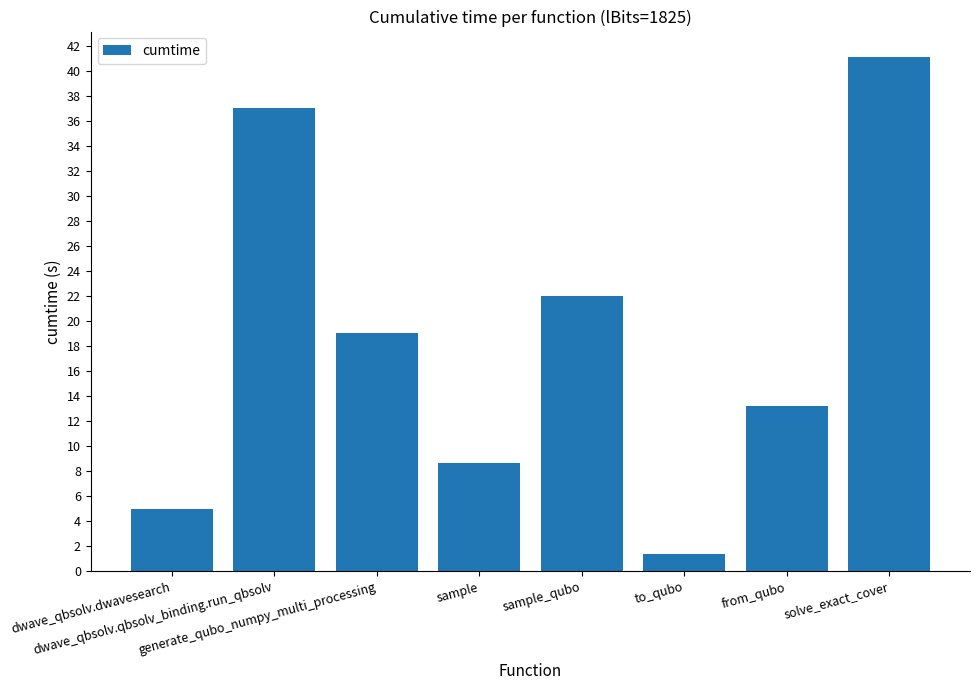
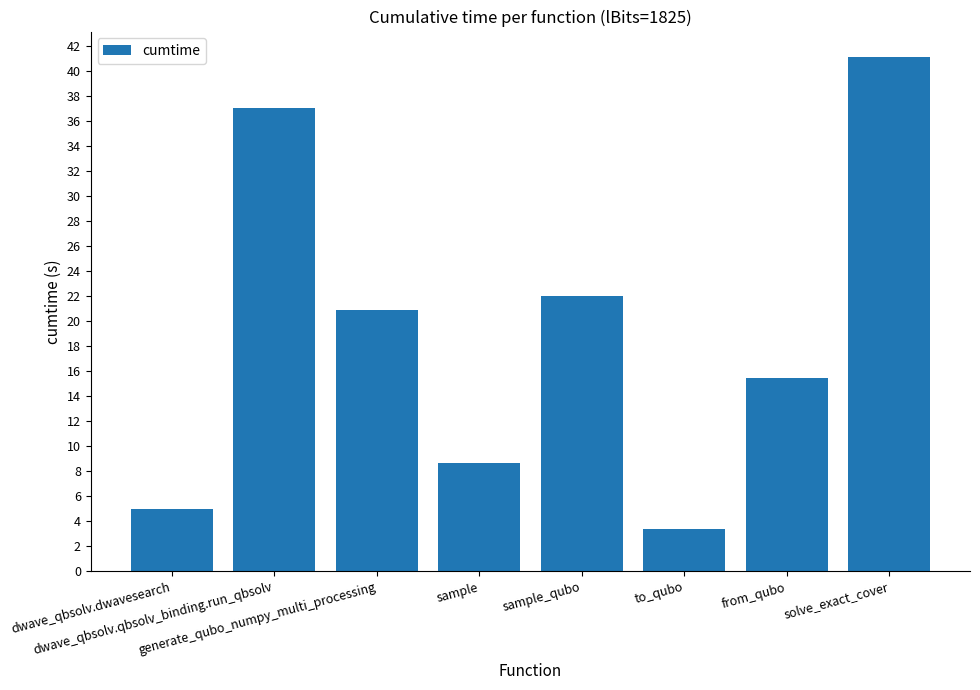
generate_qubo_numpy_multi_processing: 19.1 -> 20.9
to_qubo: 1.4 -> 3.4
from_qubo: 13.3 -> 15.5
